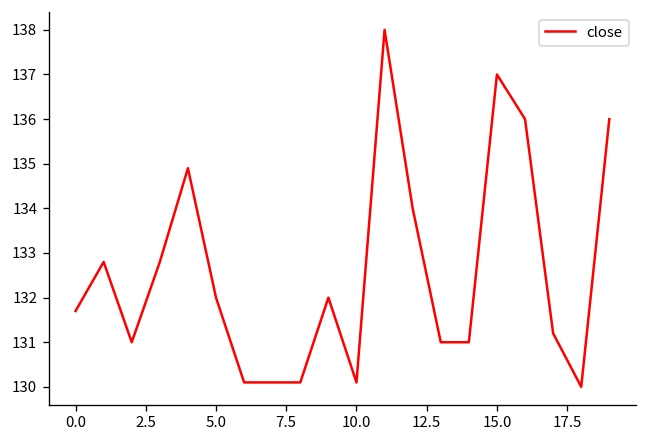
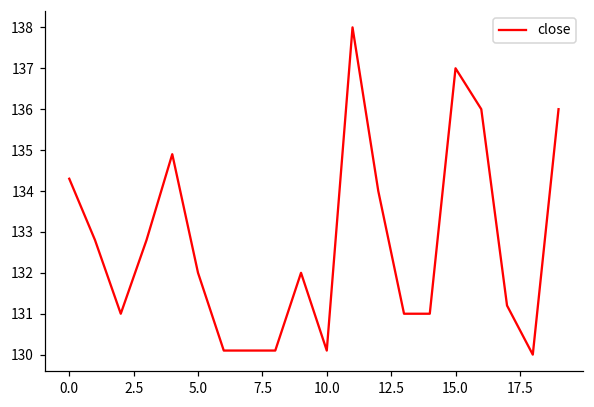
0.0: 131.7 -> 134.3
